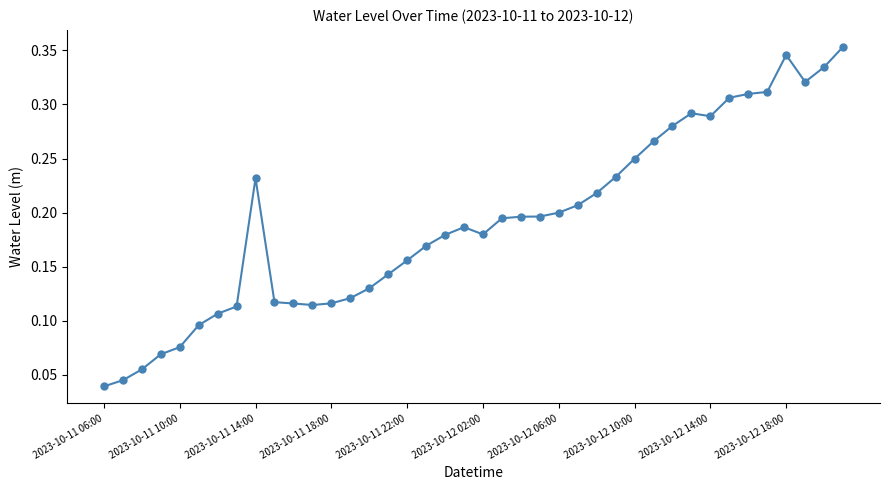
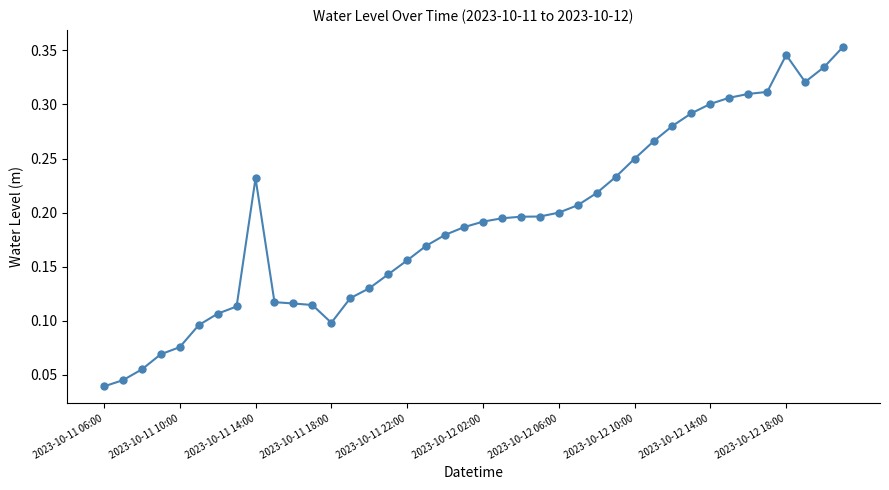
2023-10-11 18:00: 0.116 -> 0.098
2023-10-12 02:00: 0.180 -> 0.192
2023-10-12 14:00: 0.289 -> 0.301
